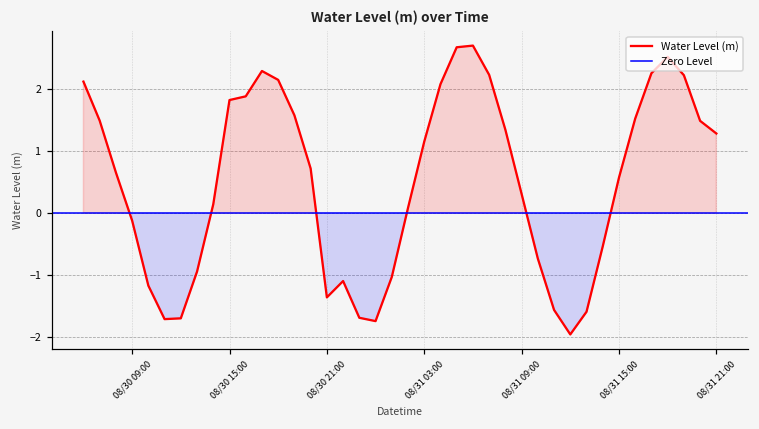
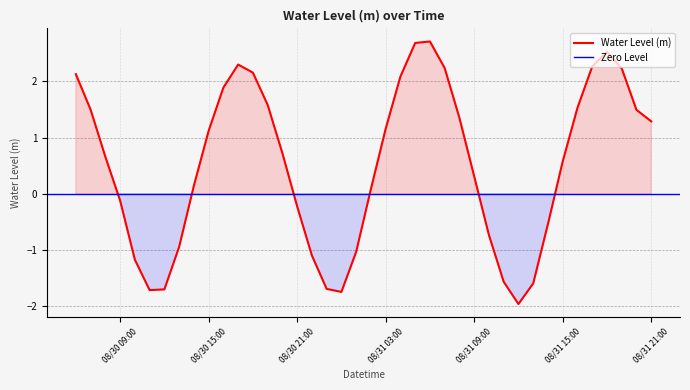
08/30 15:00: 1.8 -> 1.1
08/30 21:00: -1.4 -> -0.2
